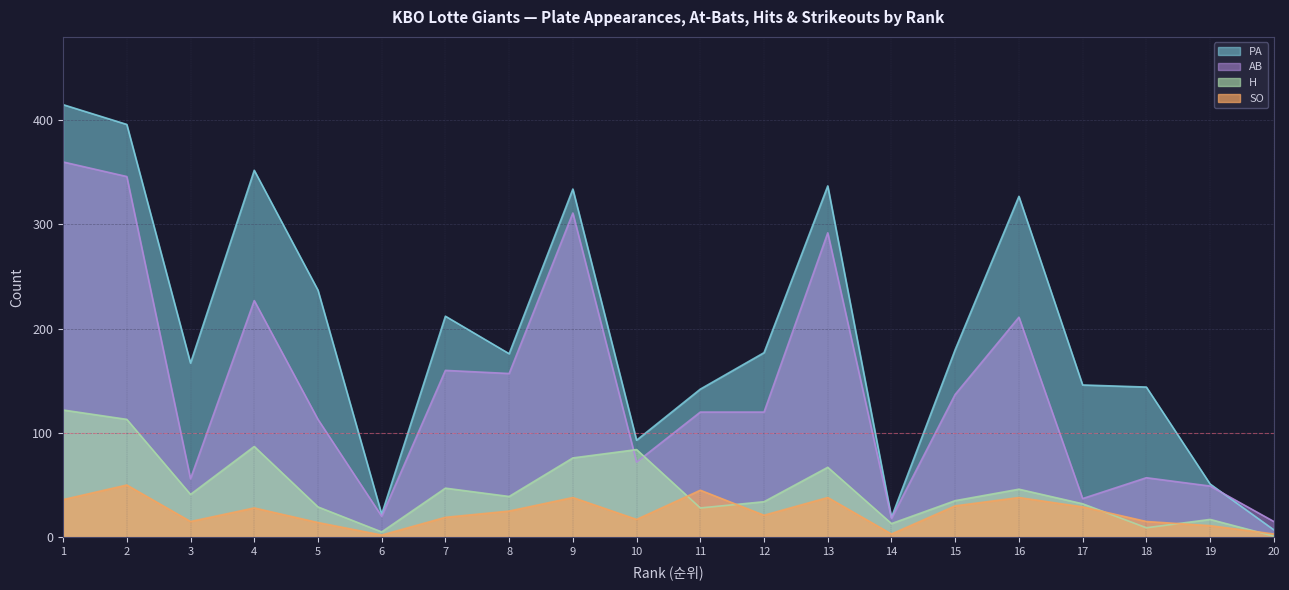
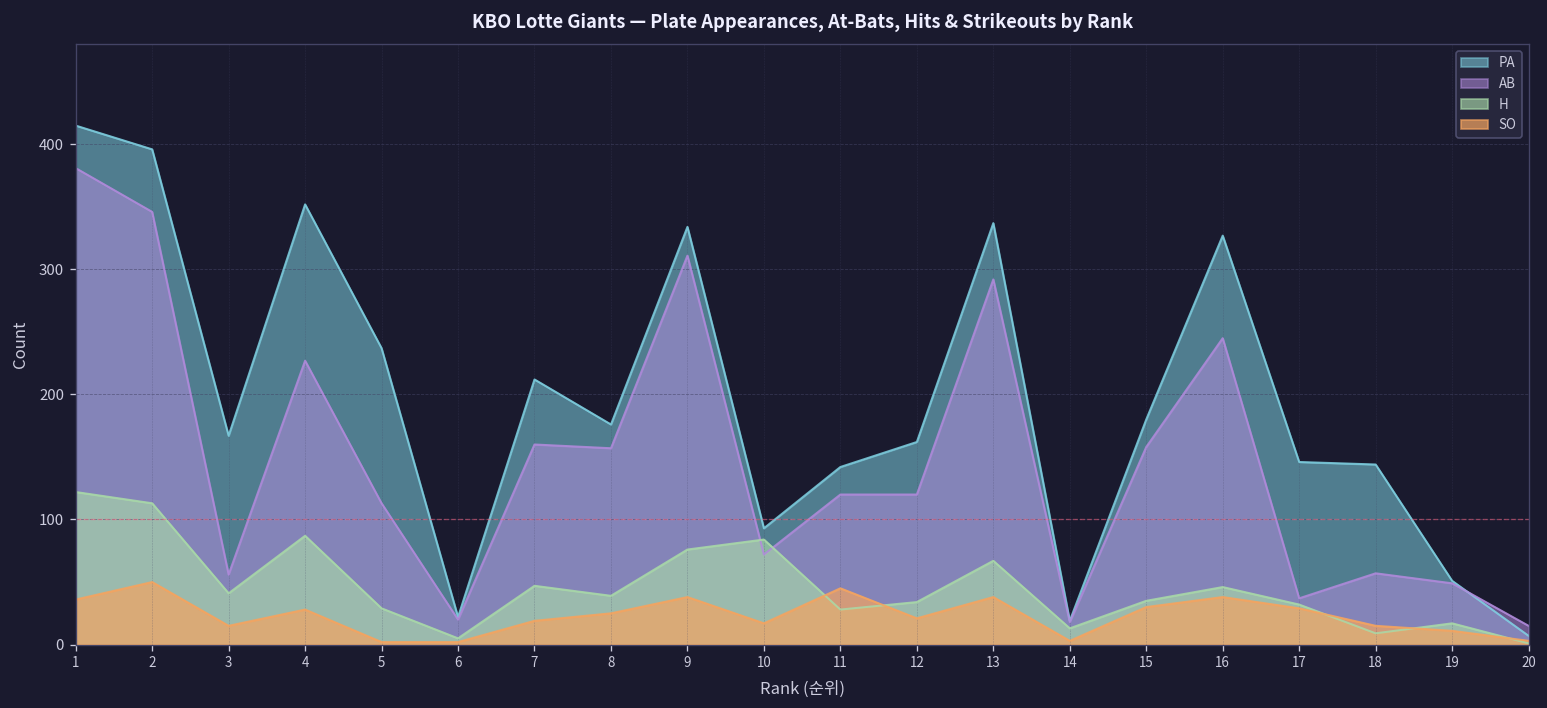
AB, 1: 360 -> 381
SO, 5: 14 -> 2
PA, 12: 177 -> 162
AB, 15: 137 -> 158
AB, 16: 211 -> 245
